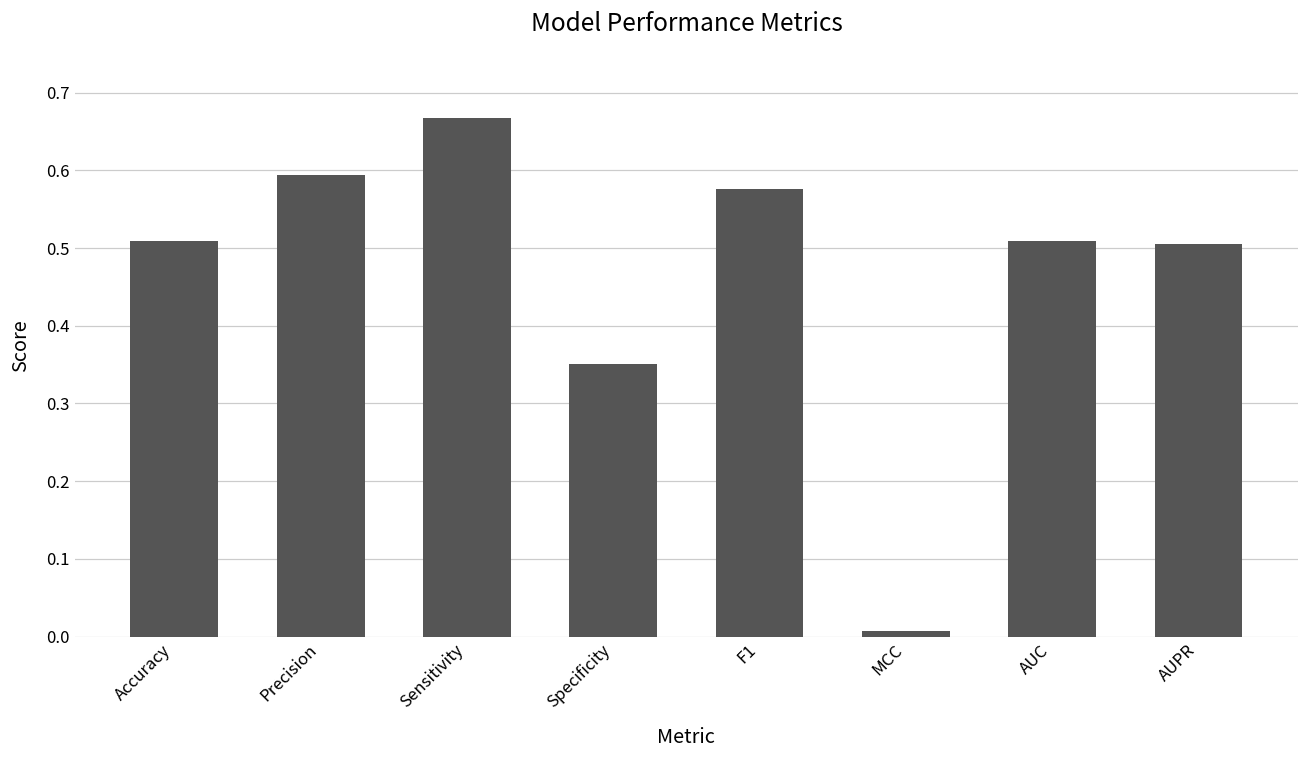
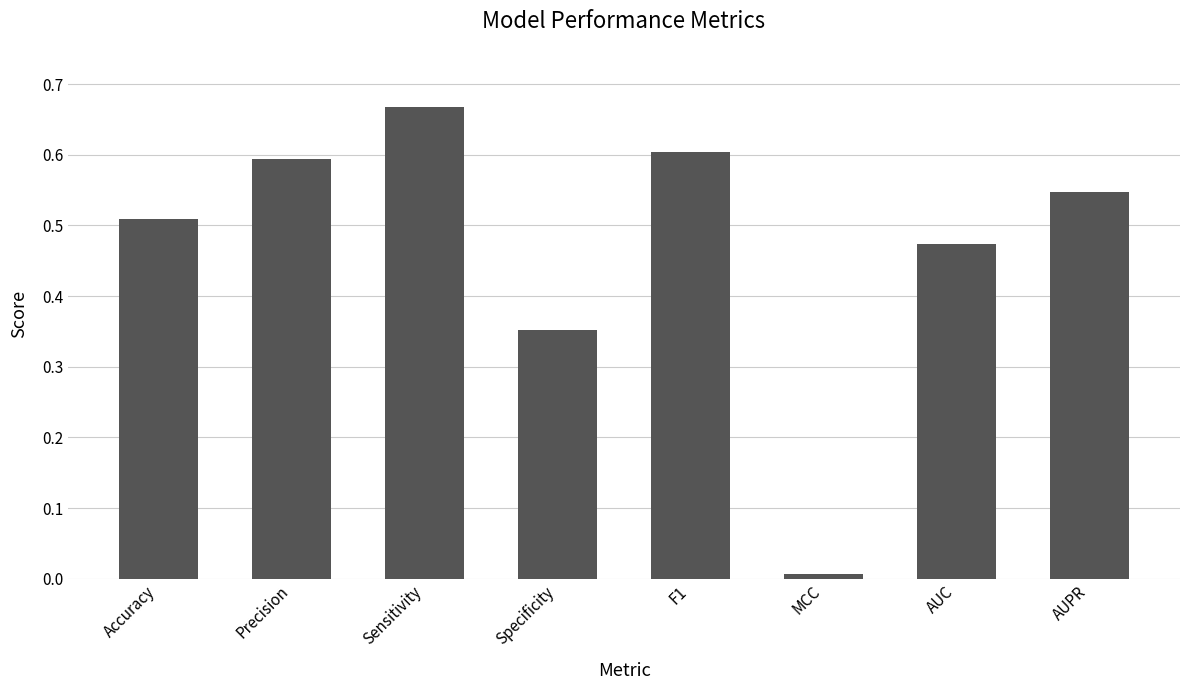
F1: 0.58 -> 0.60
AUC: 0.51 -> 0.47
AUPR: 0.50 -> 0.55
